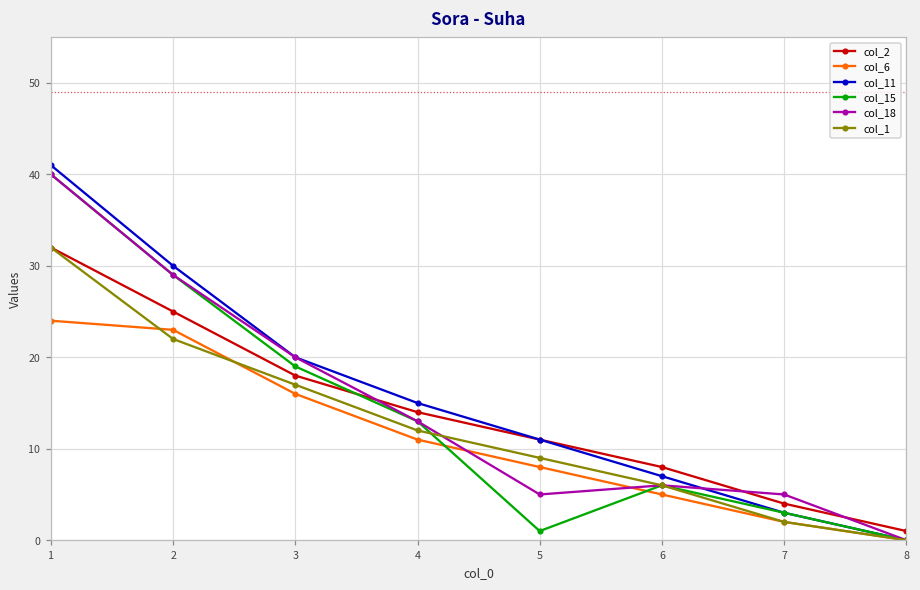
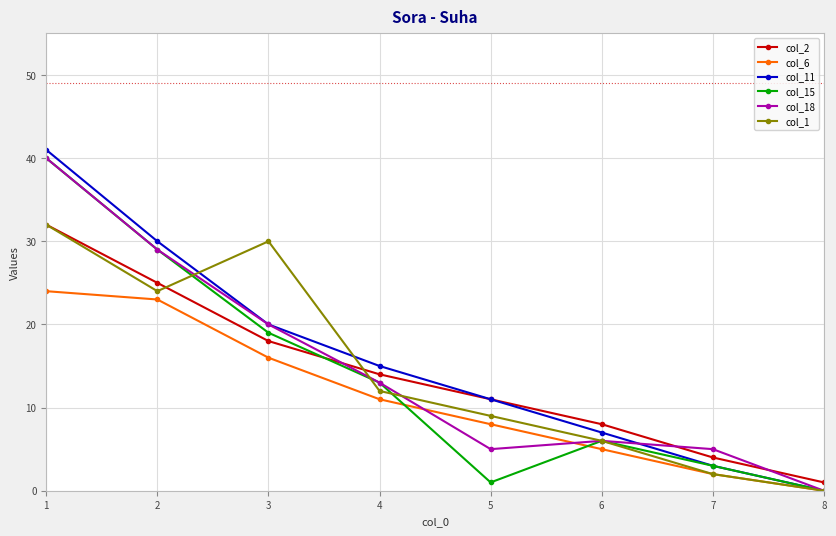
col_1, 2: 22 -> 24
col_1, 3: 17 -> 30
